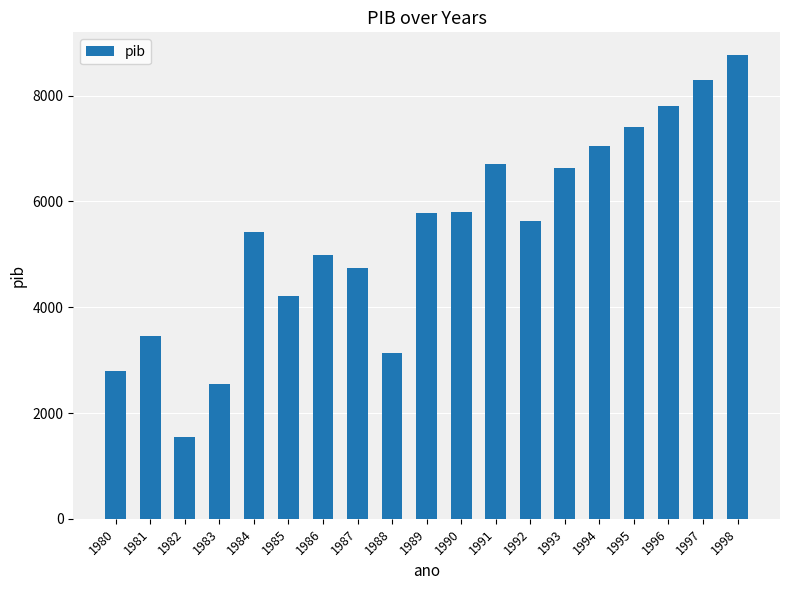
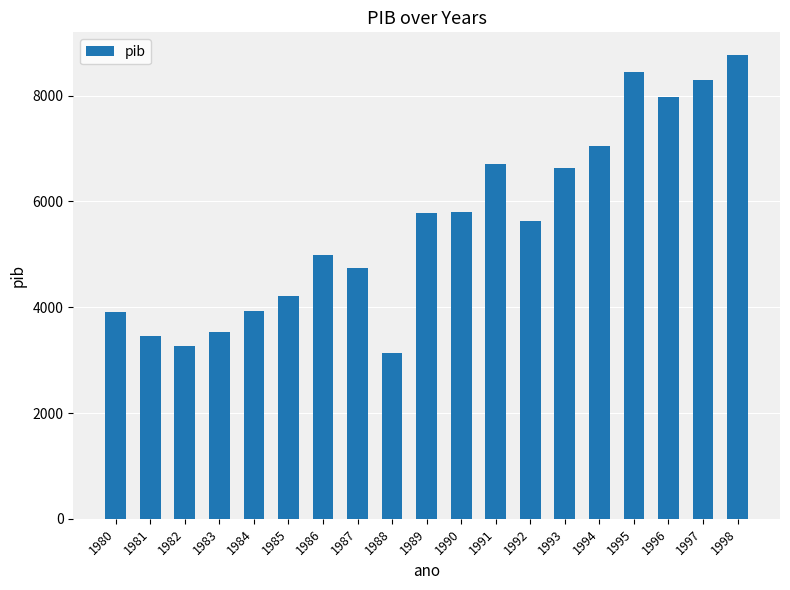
1980: 2800 -> 3900
1982: 1500 -> 3300
1983: 2500 -> 3500
1984: 5400 -> 3900
1995: 7400 -> 8400
1996: 7800 -> 8000
